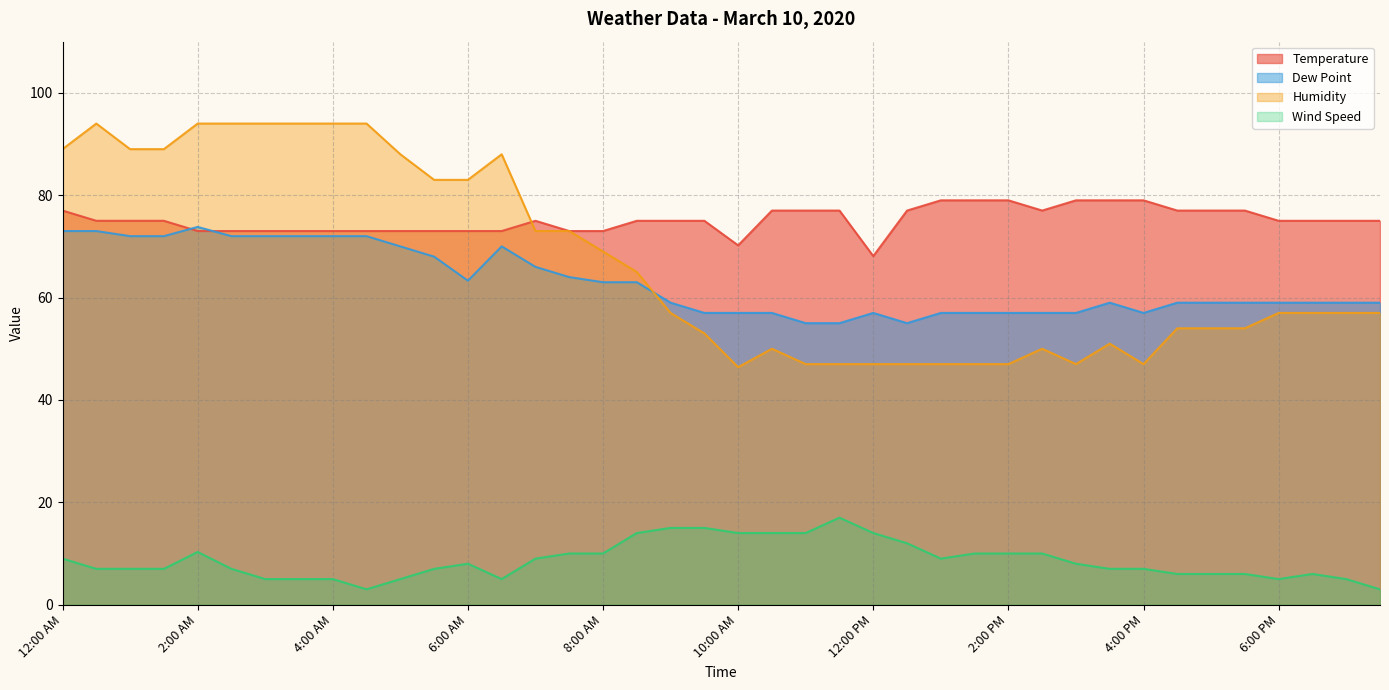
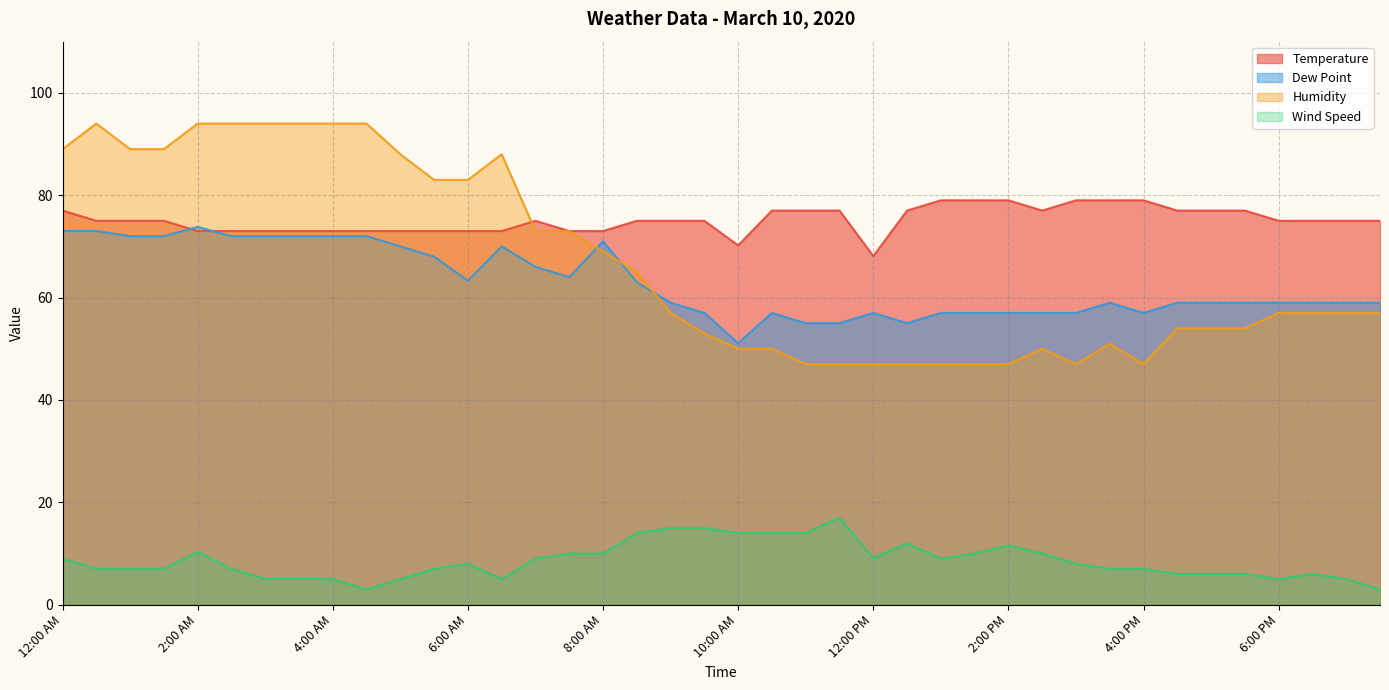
Dew Point, 8:00 AM: 63 -> 71
Dew Point, 10:00 AM: 57 -> 51
Humidity, 10:00 AM: 46 -> 50
Wind Speed, 12:00 PM: 14 -> 9
Wind Speed, 2:00 PM: 10 -> 12
